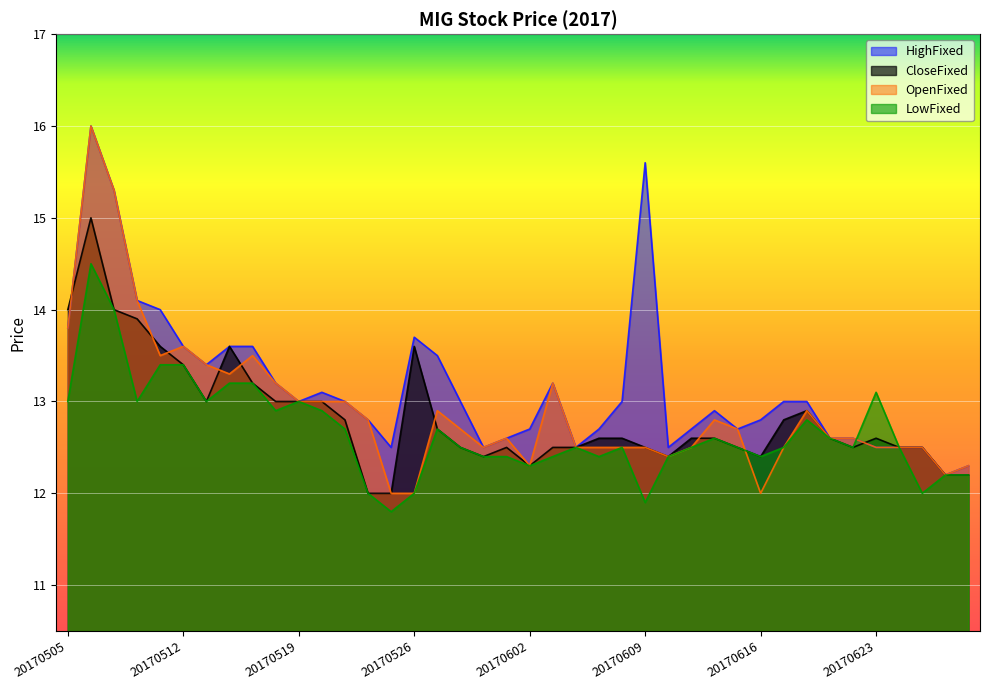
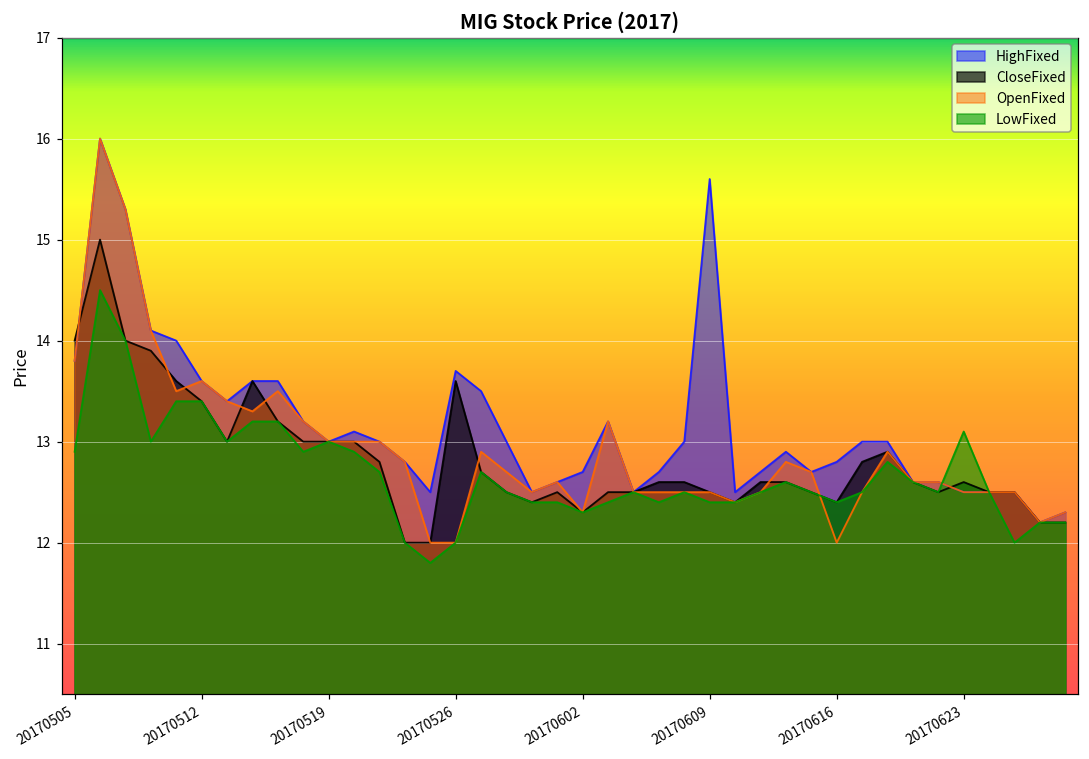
LowFixed, 20170505: 13.0 -> 12.9
LowFixed, 20170609: 11.9 -> 12.4
